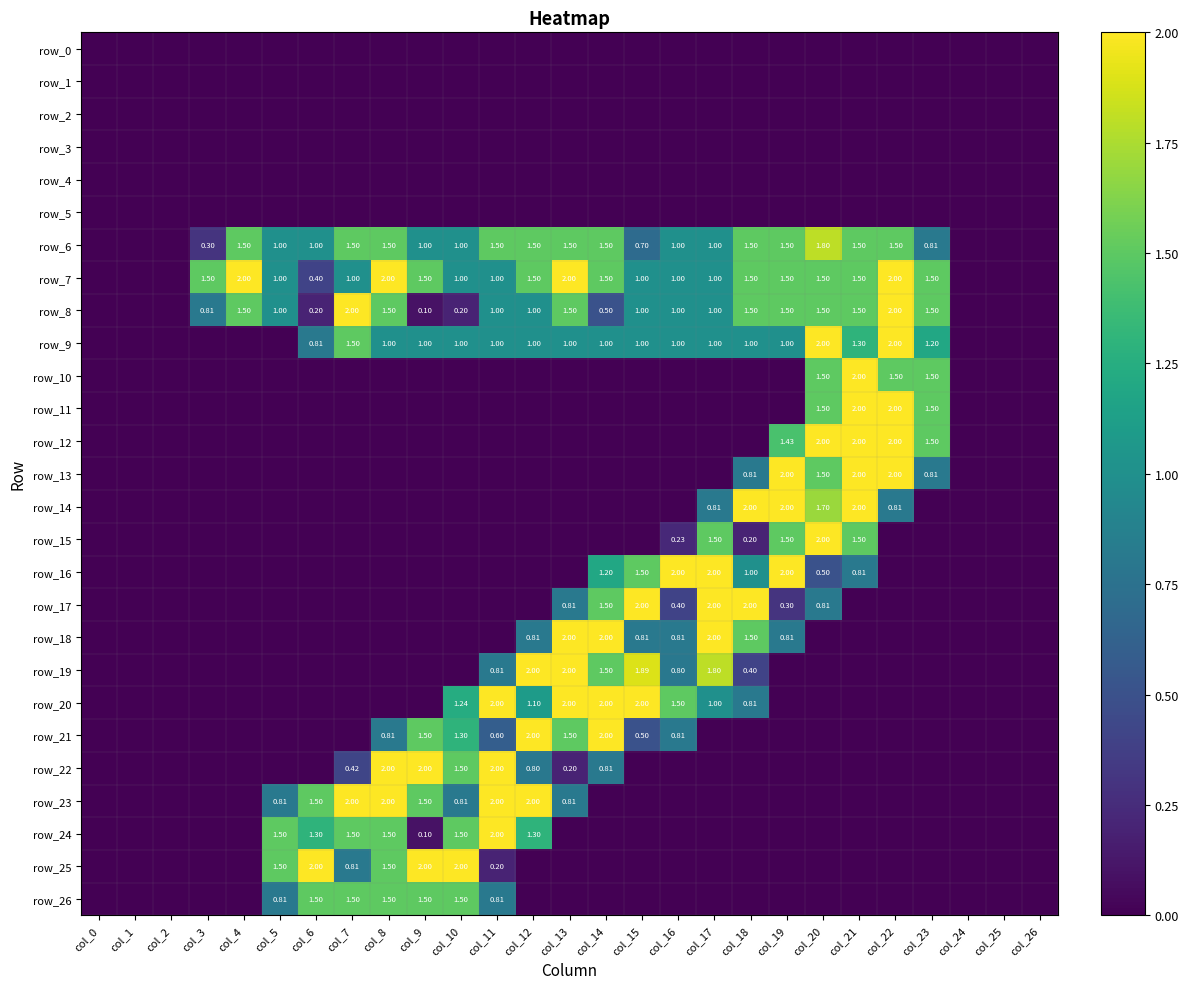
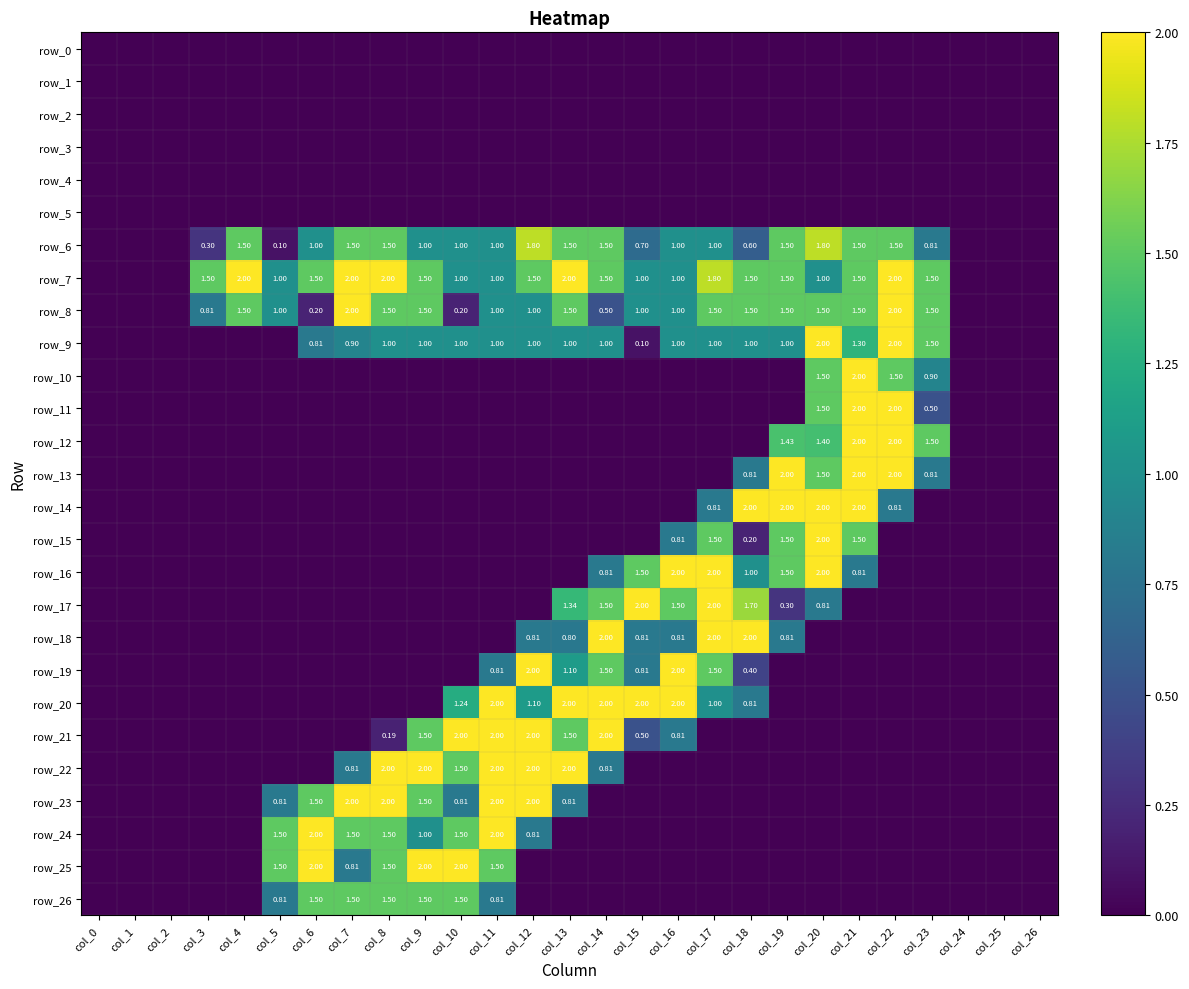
row_6, col_5: 1.00 -> 0.10
row_6, col_11: 1.50 -> 1.00
row_6, col_12: 1.50 -> 1.80
row_6, col_18: 1.50 -> 0.60
row_7, col_6: 0.40 -> 1.50
row_7, col_7: 1.00 -> 2.00
row_7, col_17: 1.00 -> 1.80
row_7, col_20: 1.50 -> 1.00
row_8, col_9: 0.10 -> 1.50
row_8, col_17: 1.00 -> 1.50
row_9, col_7: 1.50 -> 0.90
row_9, col_15: 1.00 -> 0.10
row_9, col_23: 1.20 -> 1.50
row_10, col_23: 1.50 -> 0.90
row_11, col_23: 1.50 -> 0.50
row_12, col_20: 2.00 -> 1.40
row_14, col_20: 1.70 -> 2.00
row_15, col_16: 0.23 -> 0.81
row_16, col_14: 1.20 -> 0.81
row_16, col_19: 2.00 -> 1.50
row_16, col_20: 0.50 -> 2.00
row_17, col_13: 0.81 -> 1.34
row_17, col_16: 0.40 -> 1.50
row_17, col_18: 2.00 -> 1.70
row_18, col_13: 2.00 -> 0.80
row_18, col_18: 1.50 -> 2.00
row_19, col_13: 2.00 -> 1.10
row_19, col_15: 1.89 -> 0.81
row_19, col_16: 0.80 -> 2.00
row_19, col_17: 1.80 -> 1.50
row_20, col_16: 1.50 -> 2.00
row_21, col_8: 0.81 -> 0.19
row_21, col_10: 1.30 -> 2.00
row_21, col_11: 0.60 -> 2.00
row_22, col_7: 0.42 -> 0.81
row_22, col_12: 0.80 -> 2.00
row_22, col_13: 0.20 -> 2.00
row_24, col_6: 1.30 -> 2.00
row_24, col_9: 0.10 -> 1.00
row_24, col_12: 1.30 -> 0.81
row_25, col_11: 0.20 -> 1.50
